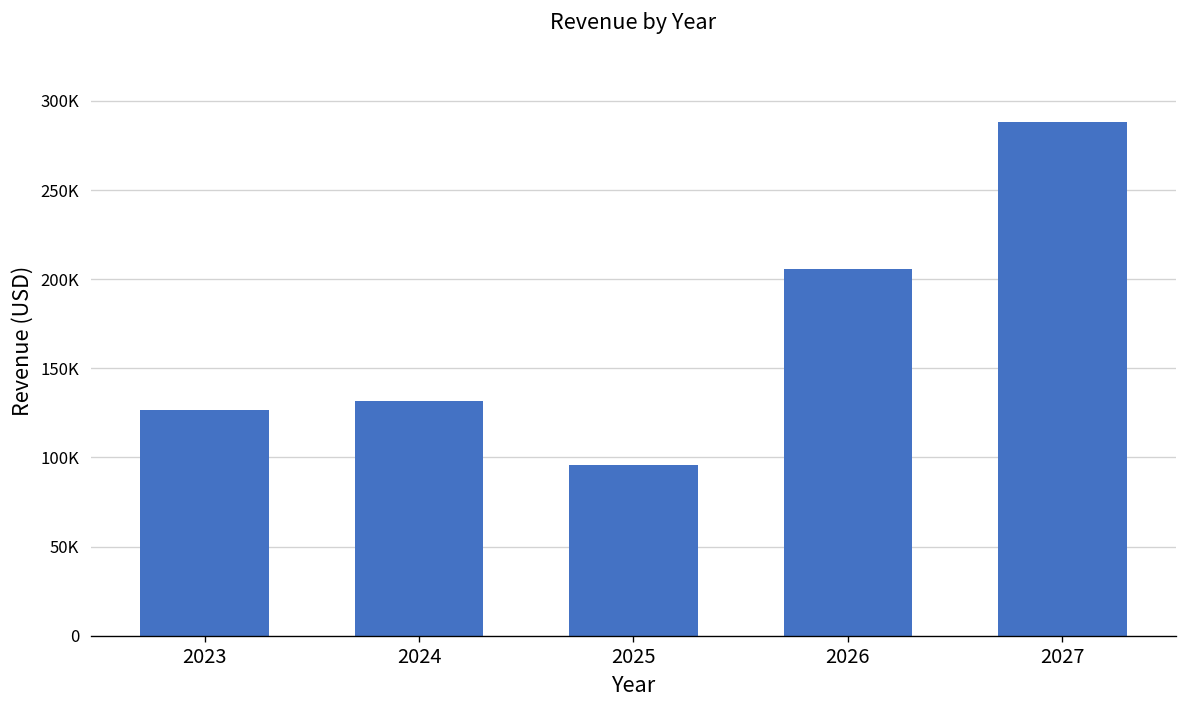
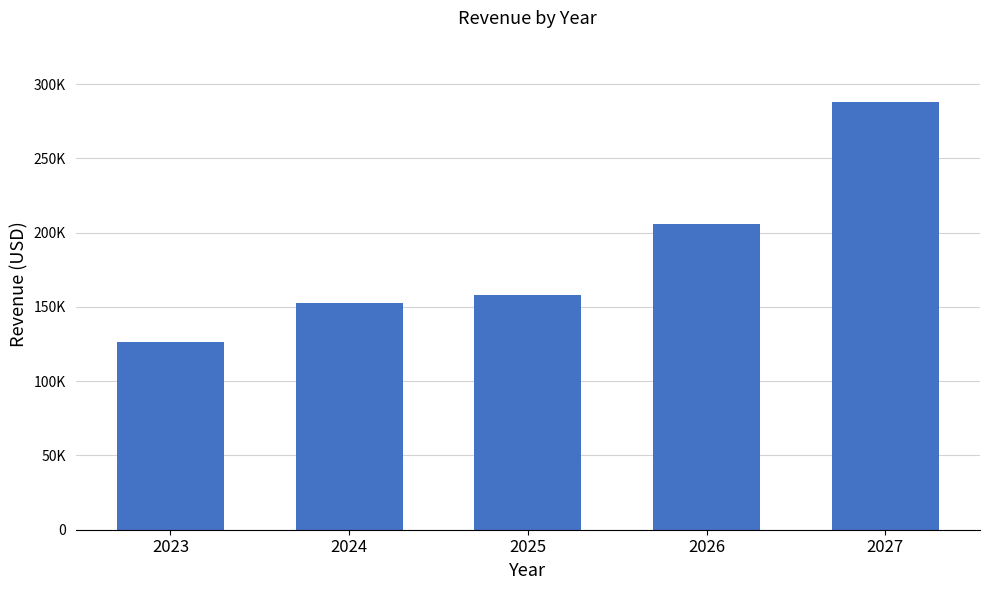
2024: 132000 -> 152000
2025: 96000 -> 158000
